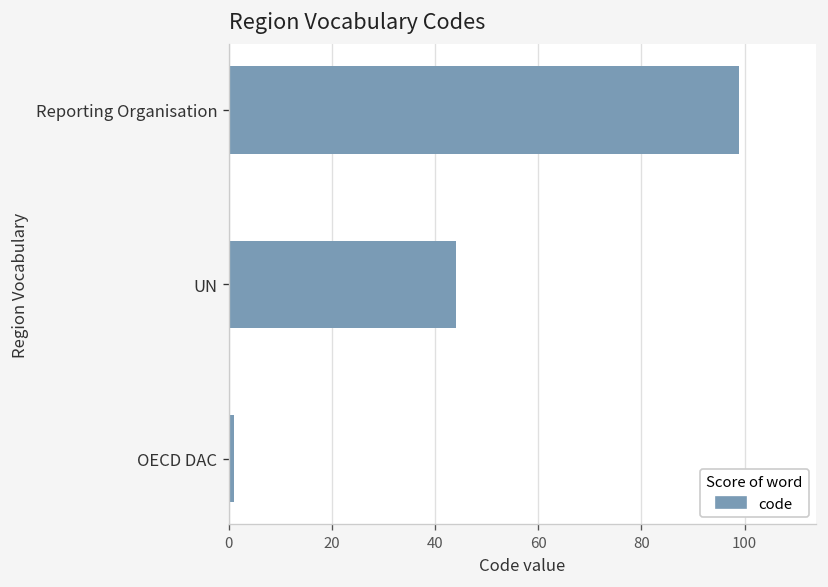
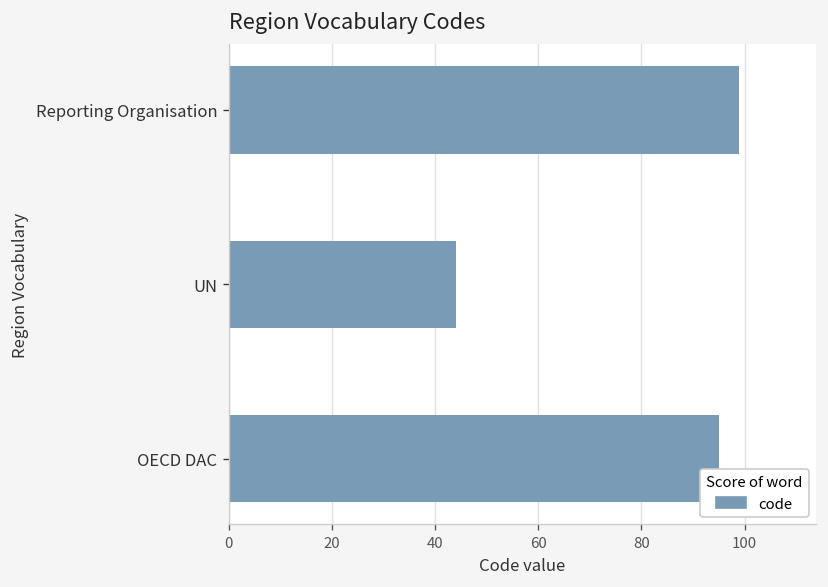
OECD DAC: 1 -> 95
